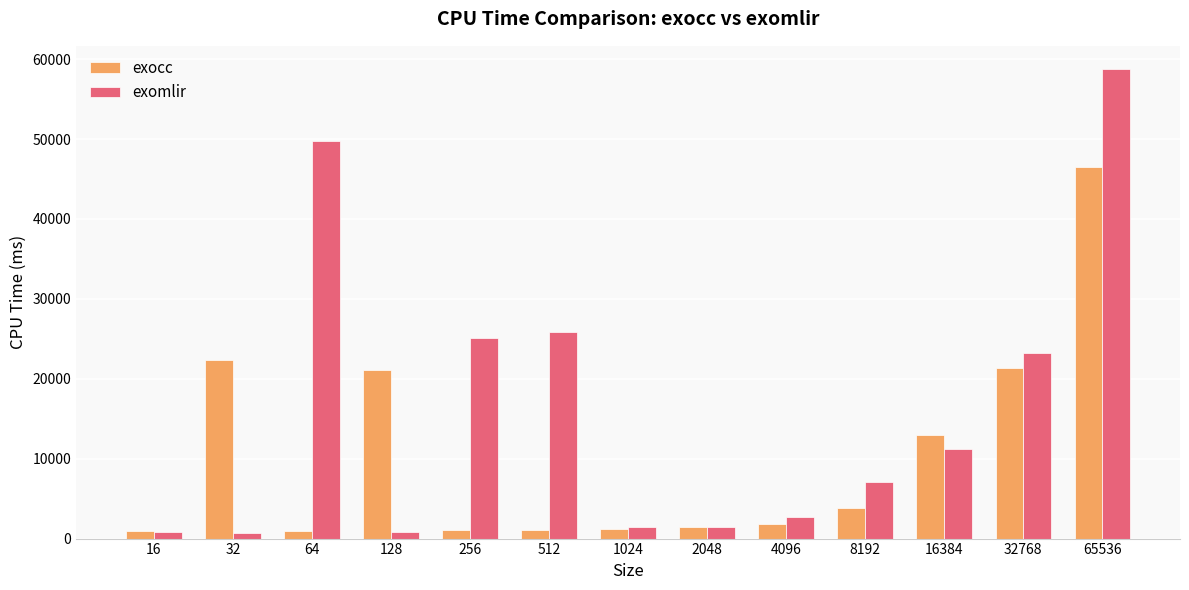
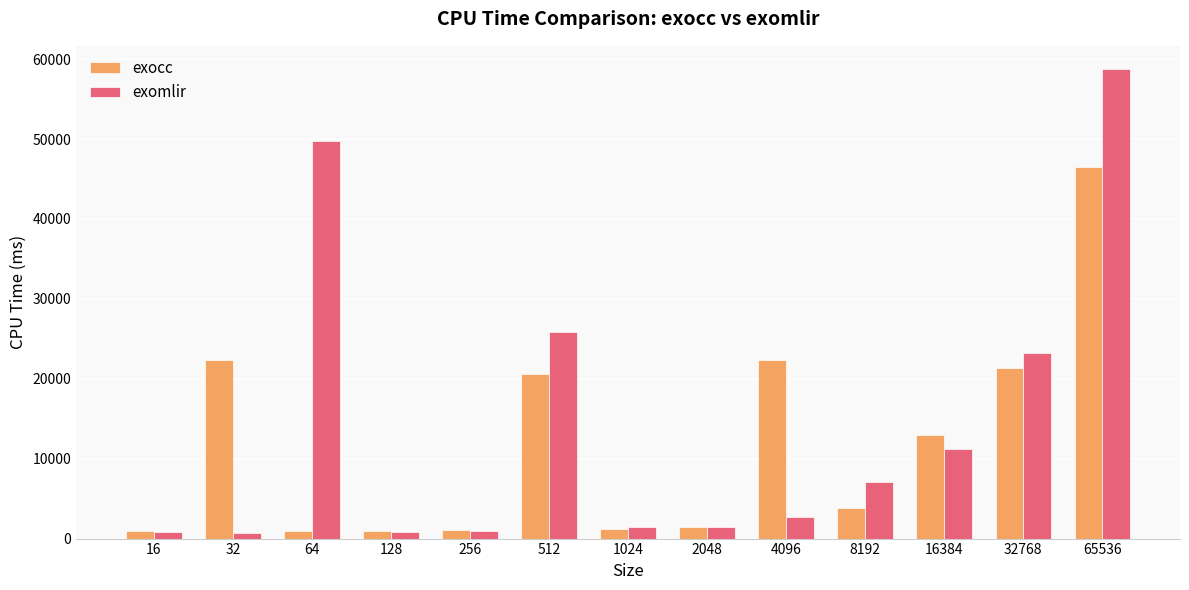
exocc, 128: 21000 -> 1000
exomlir, 256: 25000 -> 1000
exocc, 512: 1000 -> 21000
exocc, 4096: 2000 -> 22000
